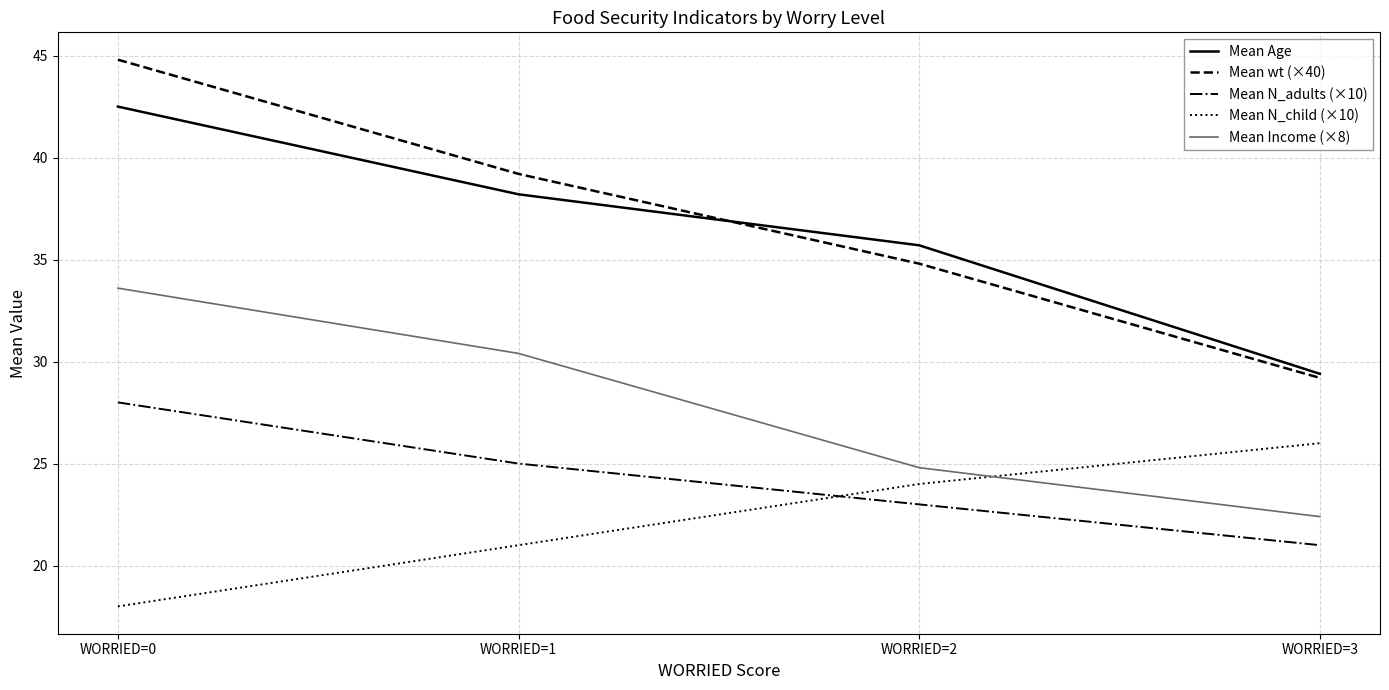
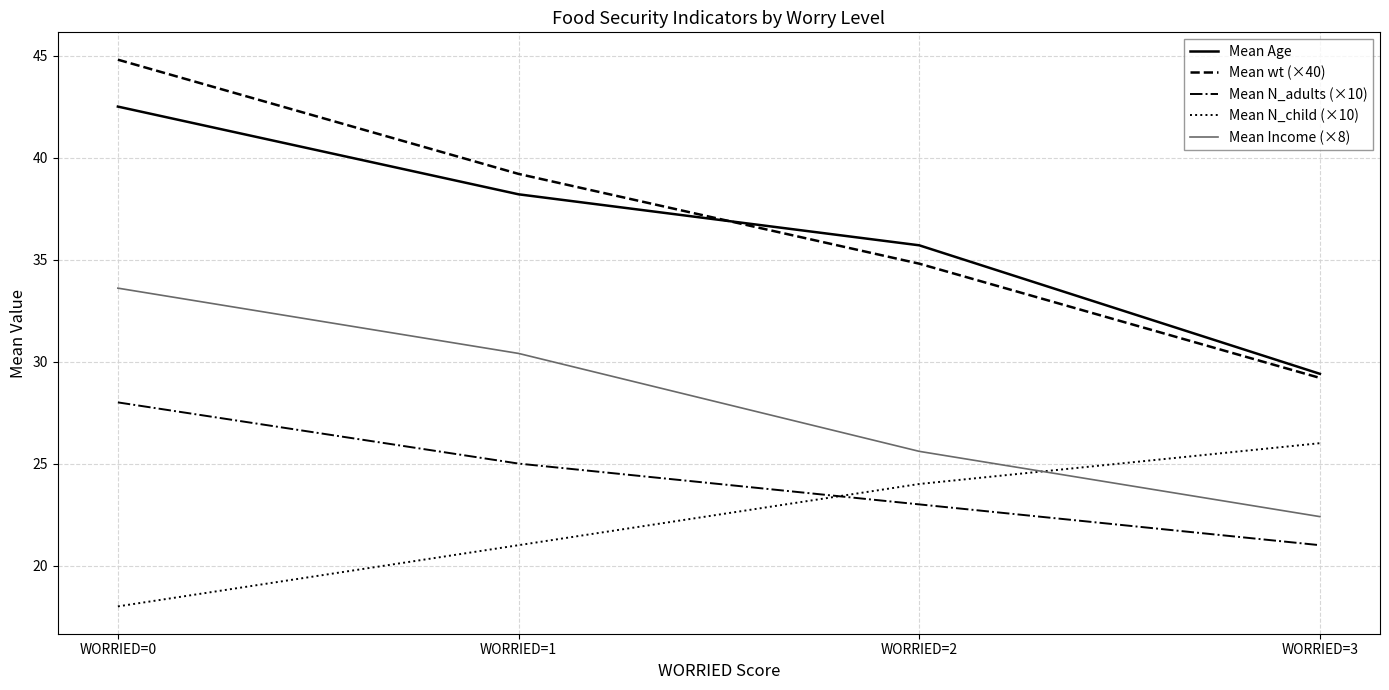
Mean Income (×8), WORRIED=2: 24.8 -> 25.6
